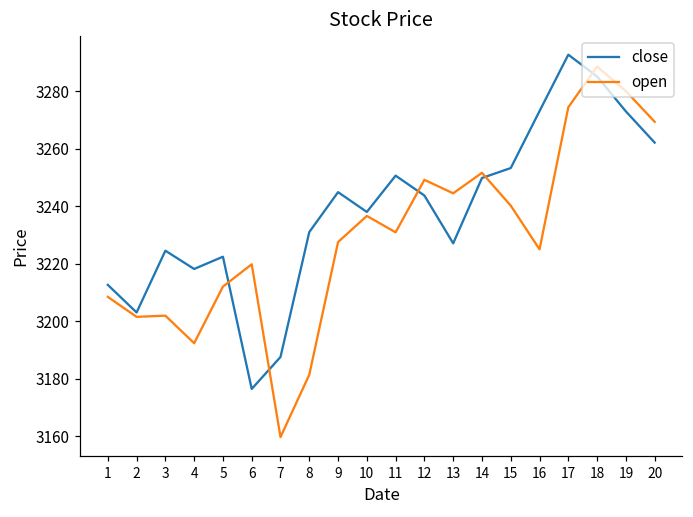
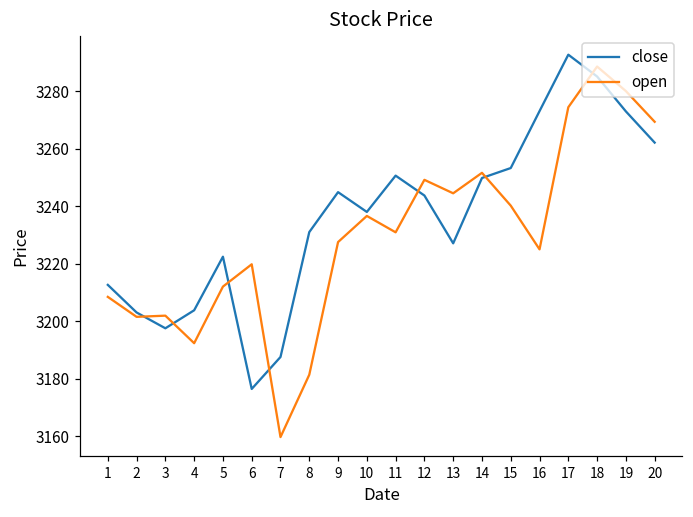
close, 3: 3225 -> 3198
close, 4: 3218 -> 3204
